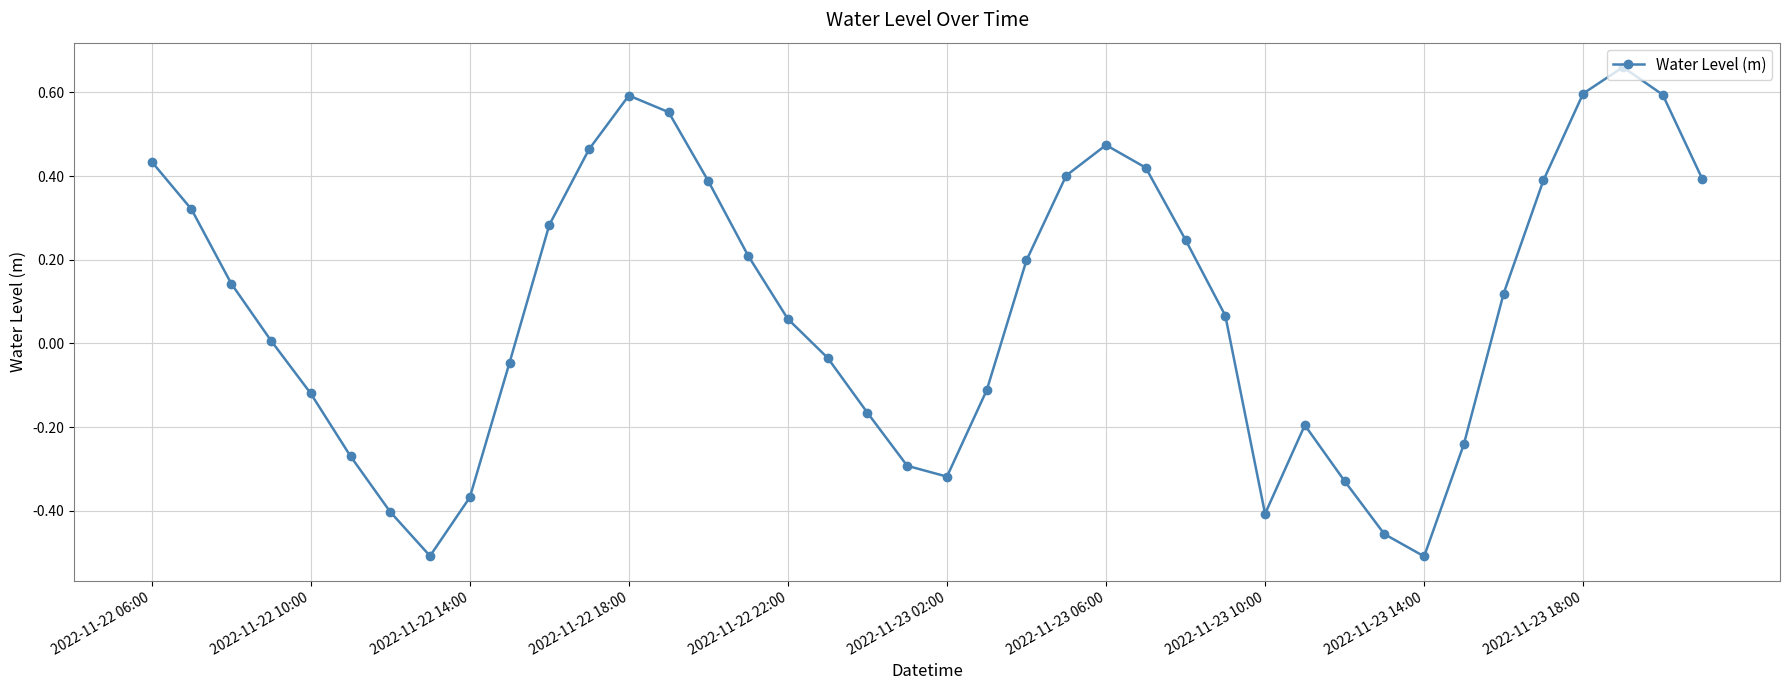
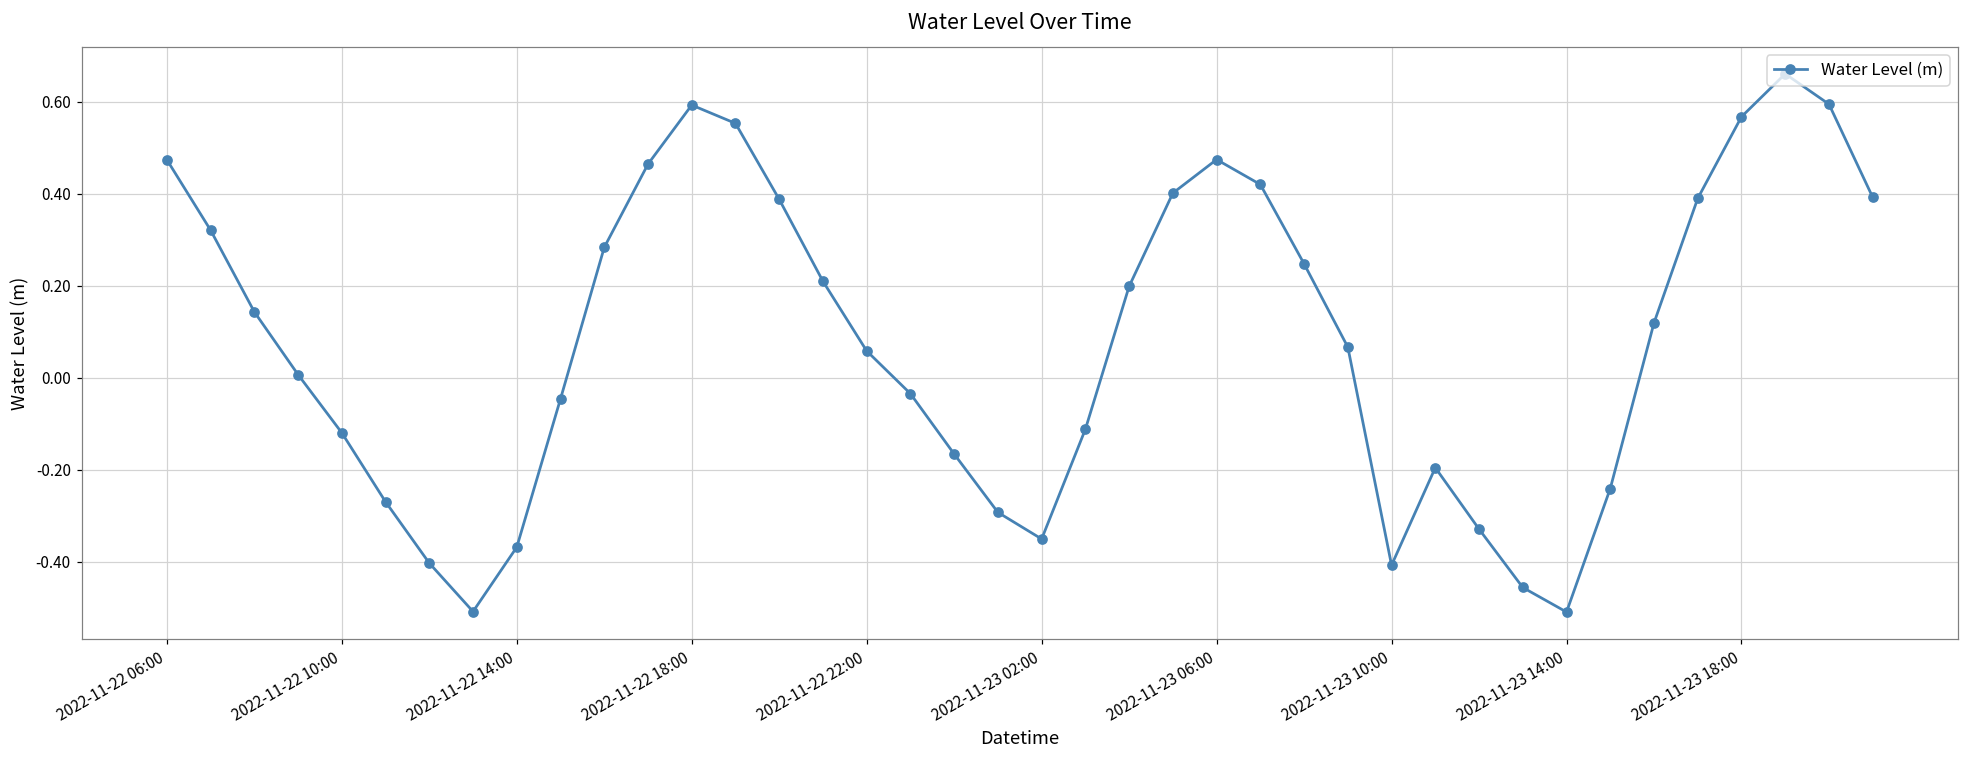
2022-11-22 06:00: 0.43 -> 0.47
2022-11-23 02:00: -0.32 -> -0.35
2022-11-23 18:00: 0.60 -> 0.57
